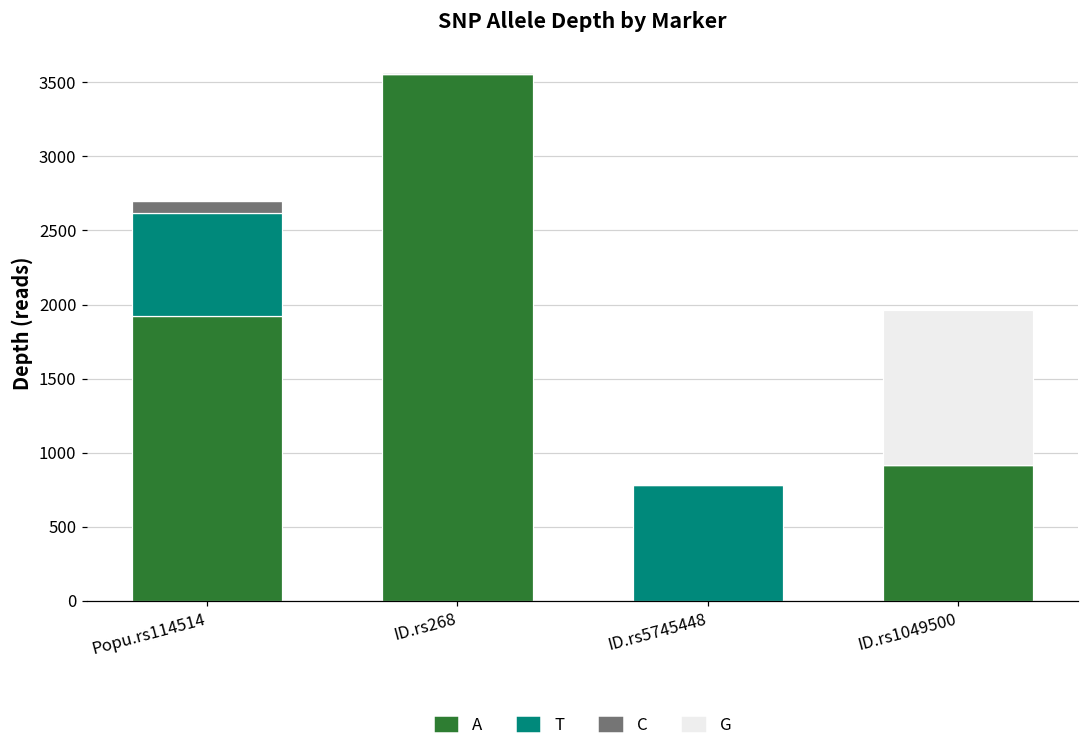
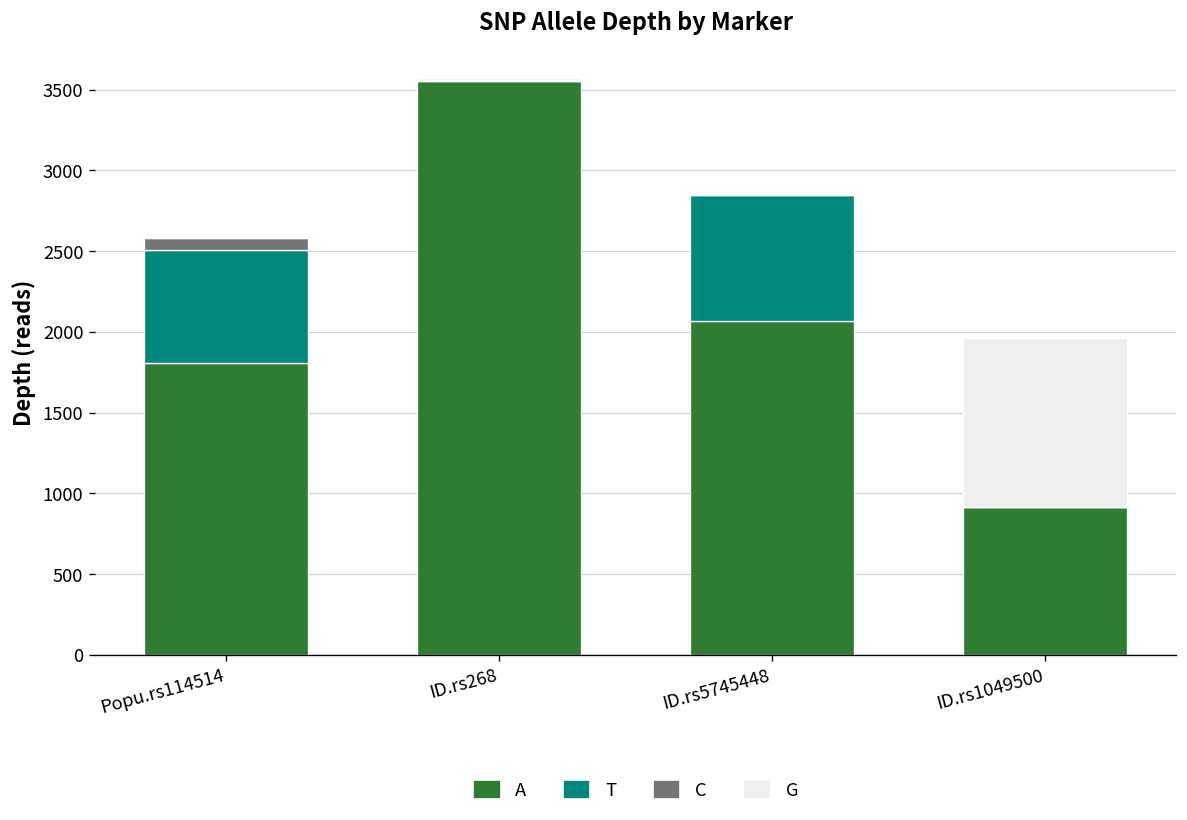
A, Popu.rs114514: 1920 -> 1800
A, ID.rs5745448: 0 -> 2070
